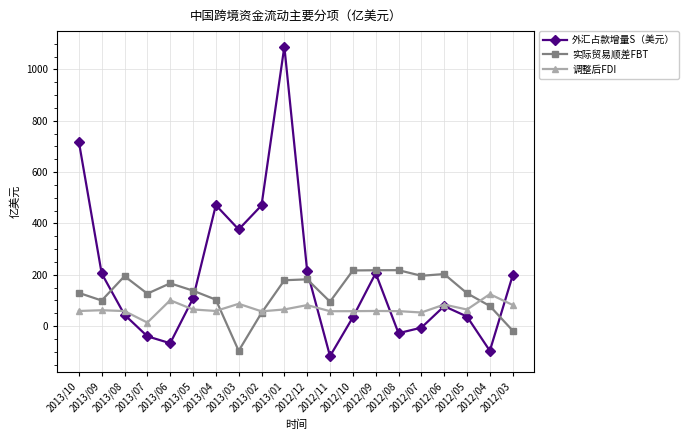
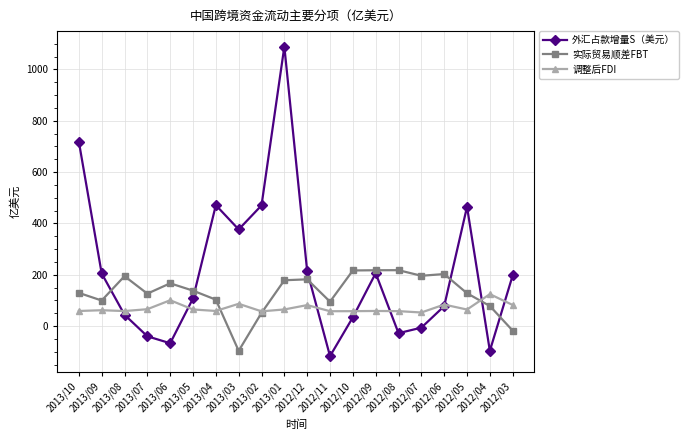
调整后FDI, 2013/07: 10 -> 70
外汇占款增量S（美元）, 2012/05: 40 -> 460
